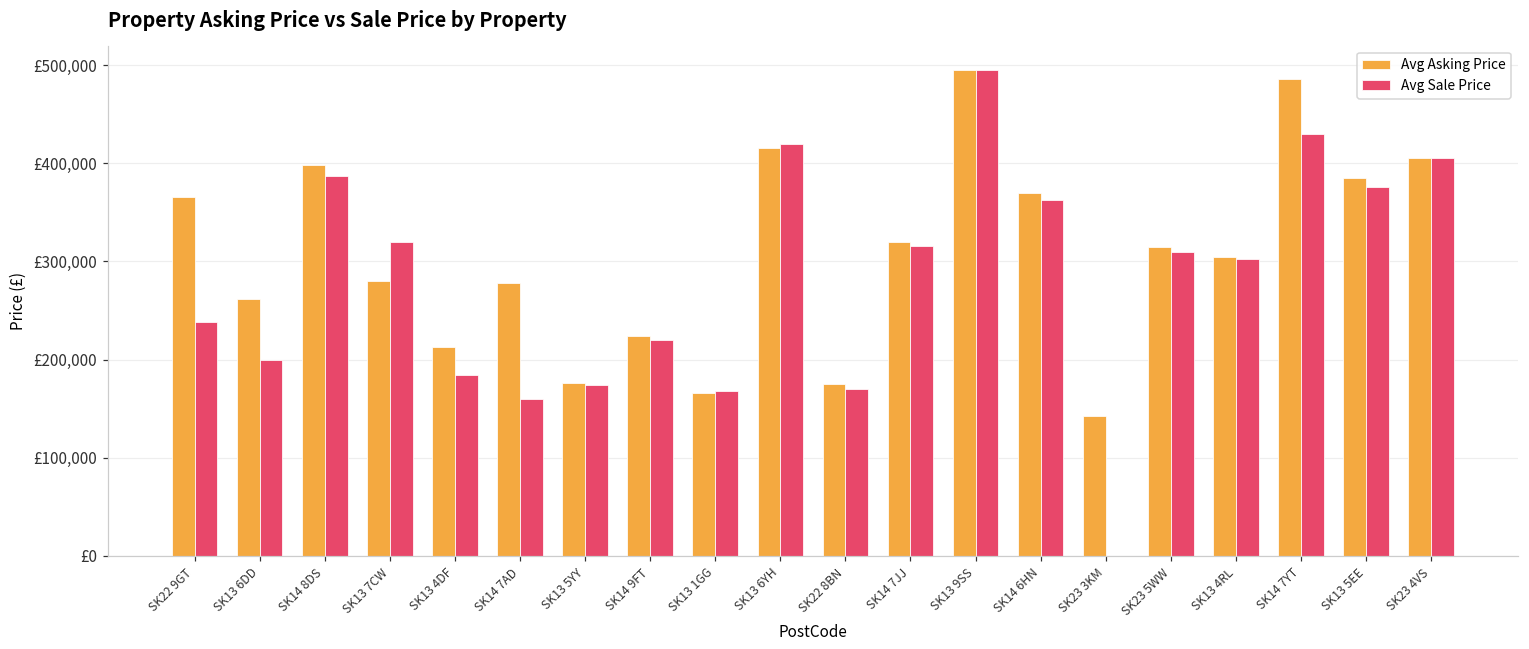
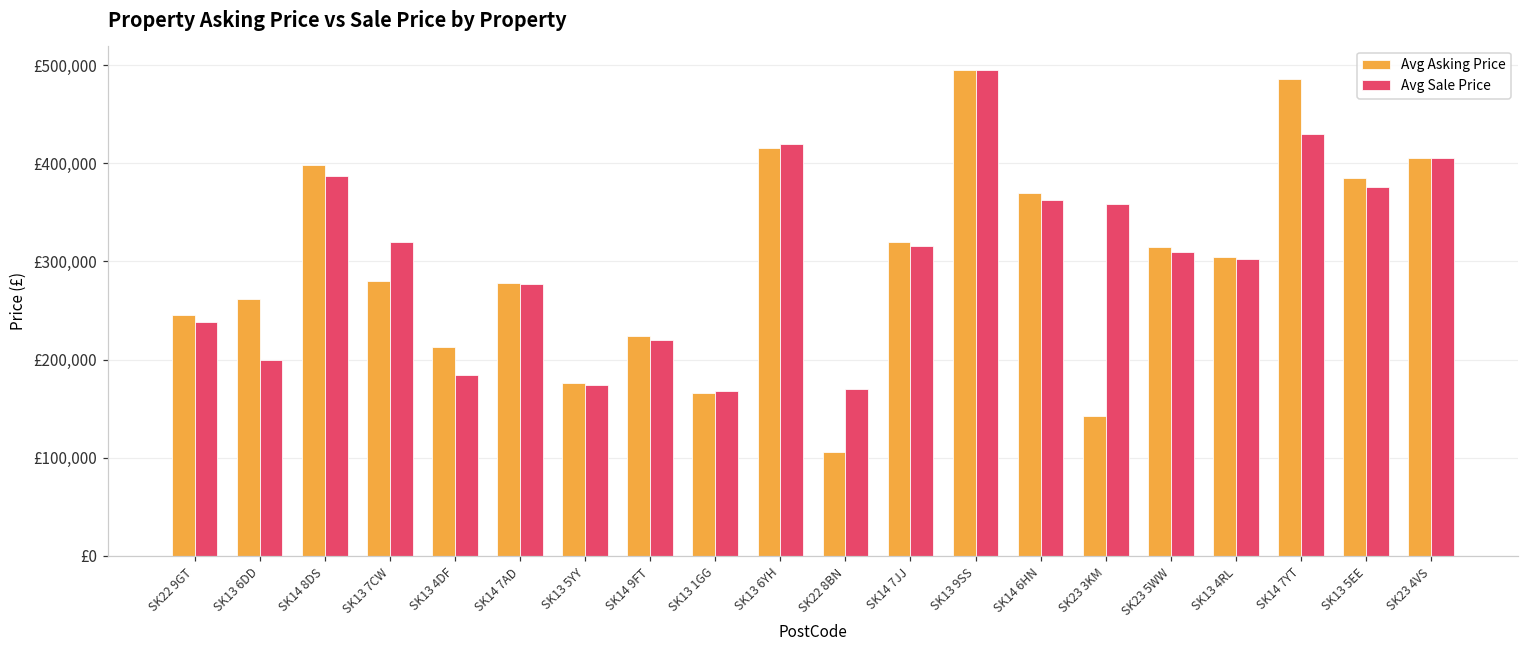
Avg Asking Price, SK22 9GT: £370,000 -> £250,000
Avg Sale Price, SK14 7AD: £160,000 -> £280,000
Avg Asking Price, SK22 8BN: £180,000 -> £110,000
Avg Sale Price, SK23 3KM: £0 -> £360,000
